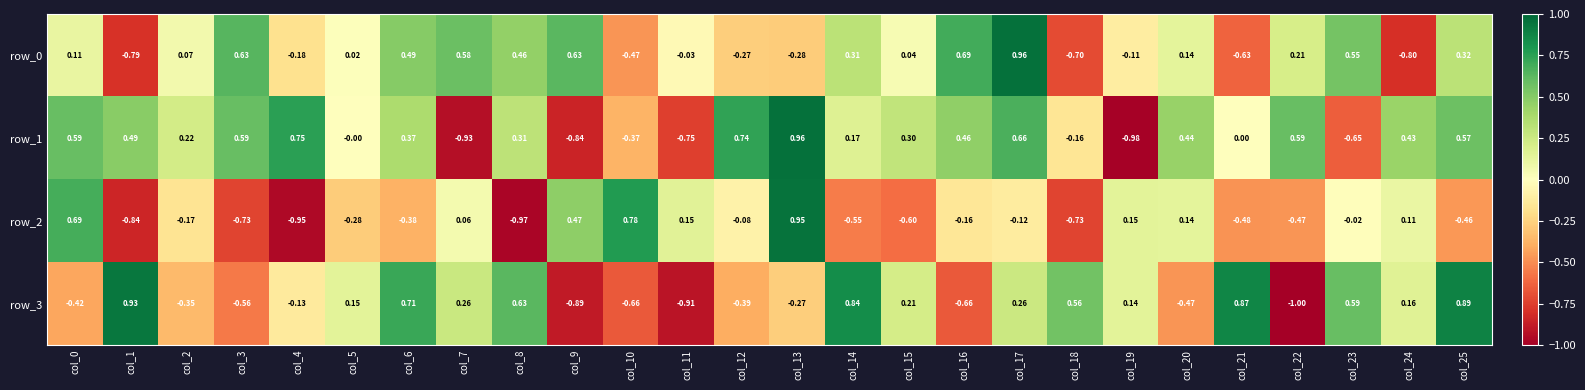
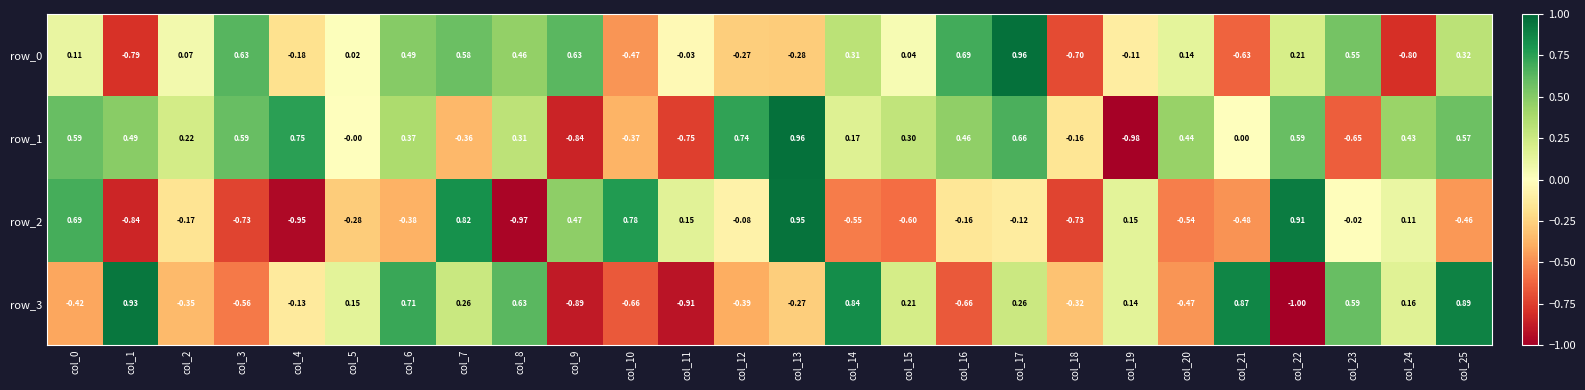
row_1, col_7: -0.93 -> -0.36
row_2, col_7: 0.06 -> 0.82
row_2, col_20: 0.14 -> -0.54
row_2, col_22: -0.47 -> 0.91
row_3, col_18: 0.56 -> -0.32
